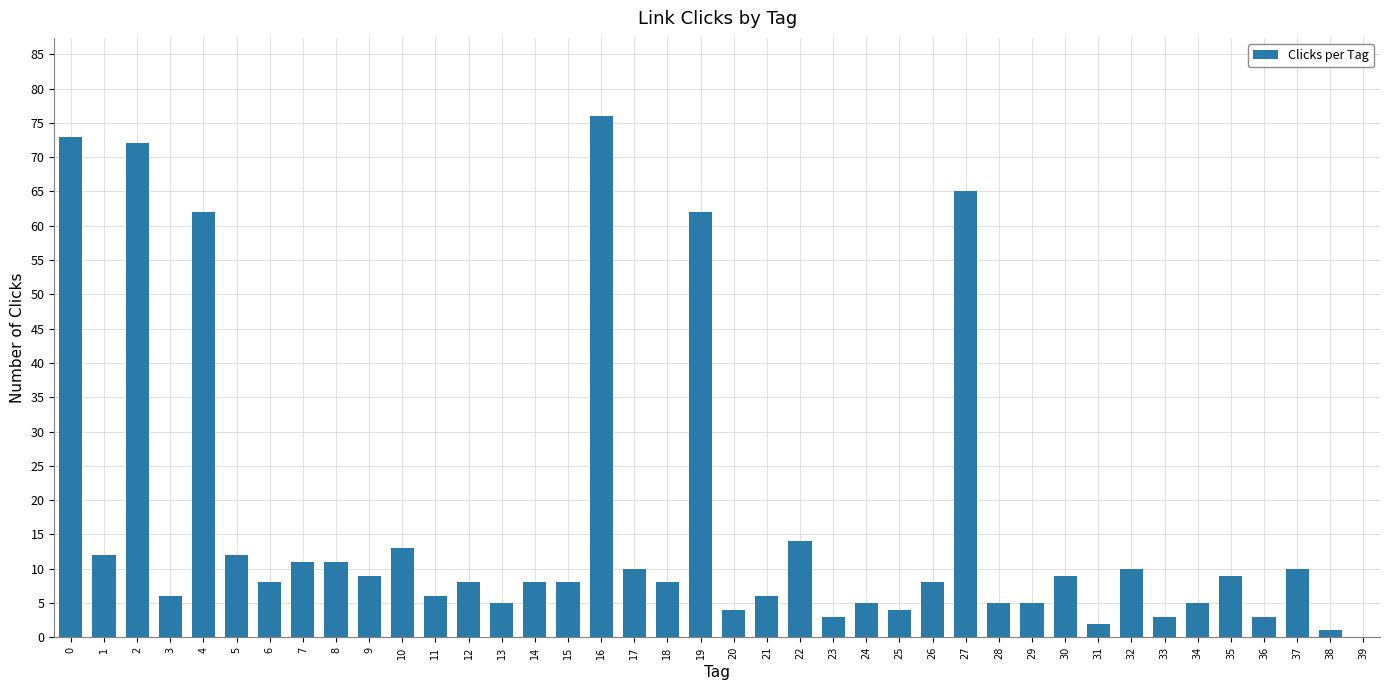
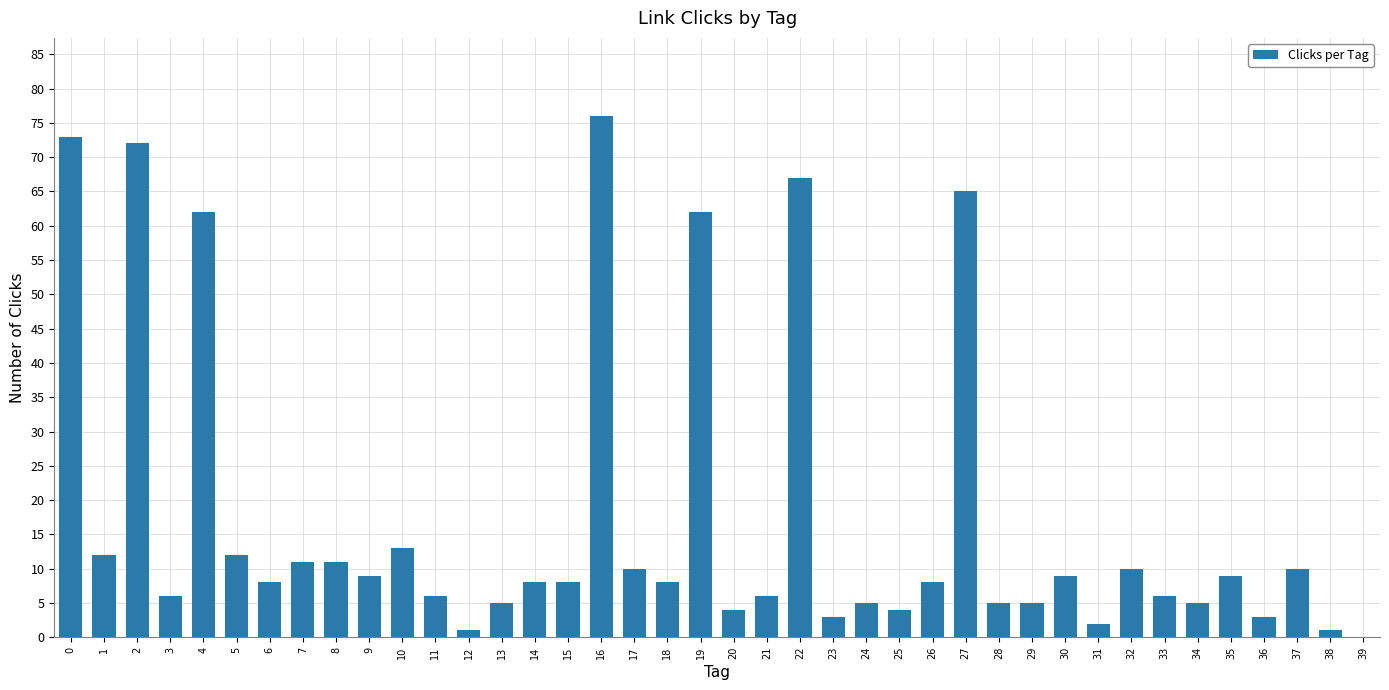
12: 8 -> 1
22: 14 -> 67
33: 3 -> 6
